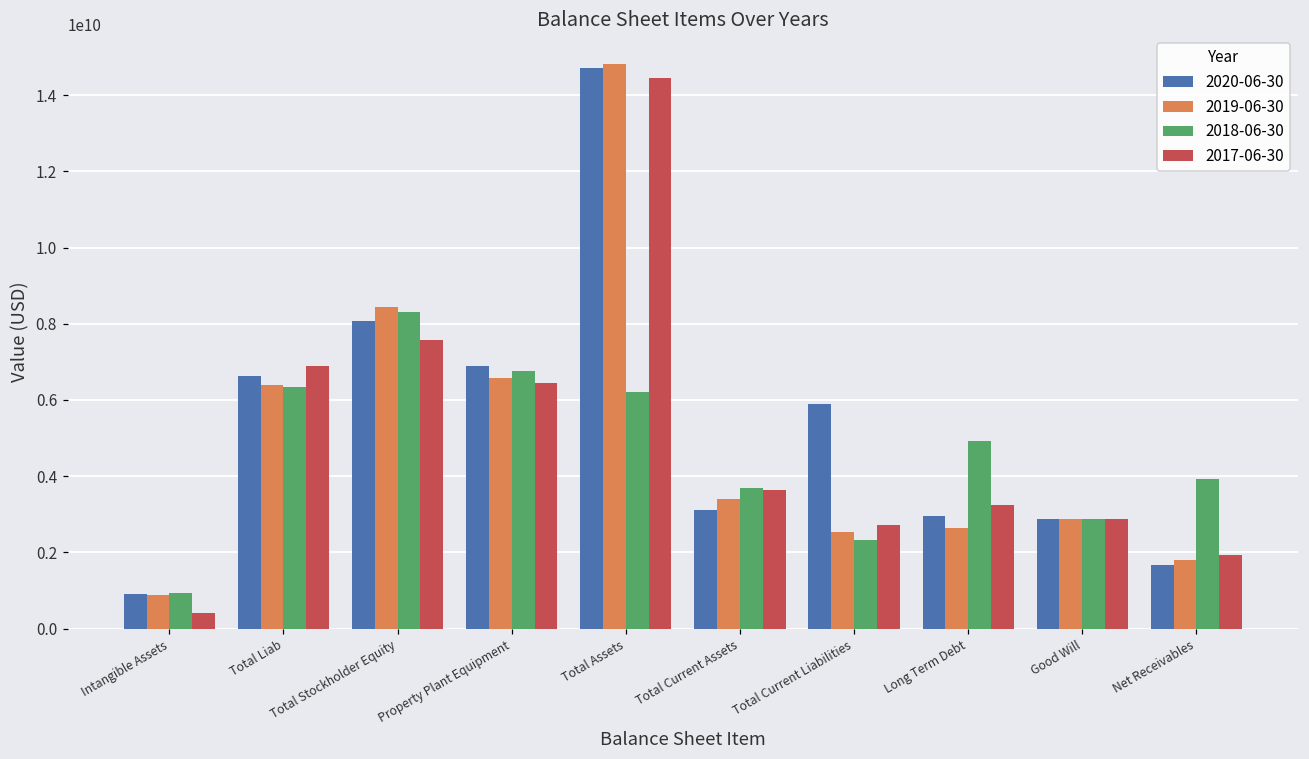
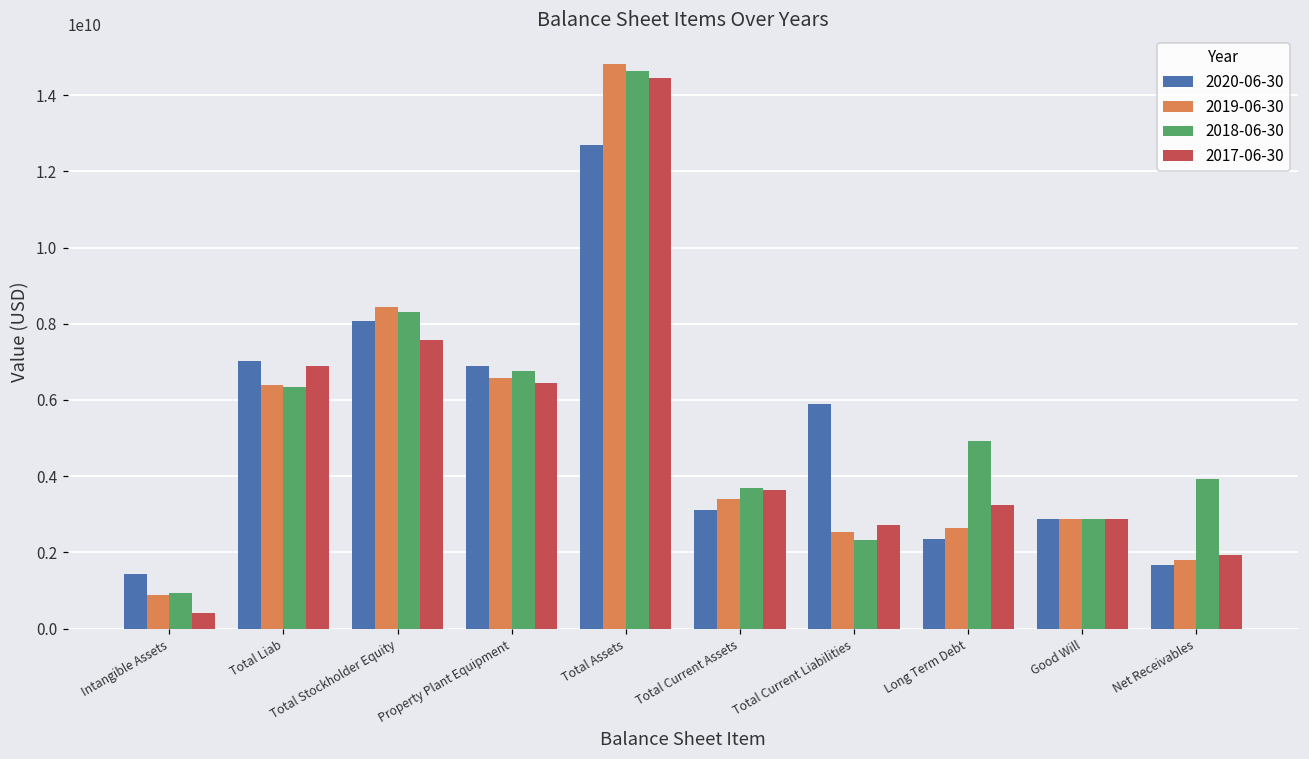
2020-06-30, Intangible Assets: 900000000 -> 1400000000
2020-06-30, Total Liab: 6600000000 -> 7000000000
2020-06-30, Total Assets: 14700000000 -> 12700000000
2018-06-30, Total Assets: 6200000000 -> 14600000000
2020-06-30, Long Term Debt: 3000000000 -> 2300000000
